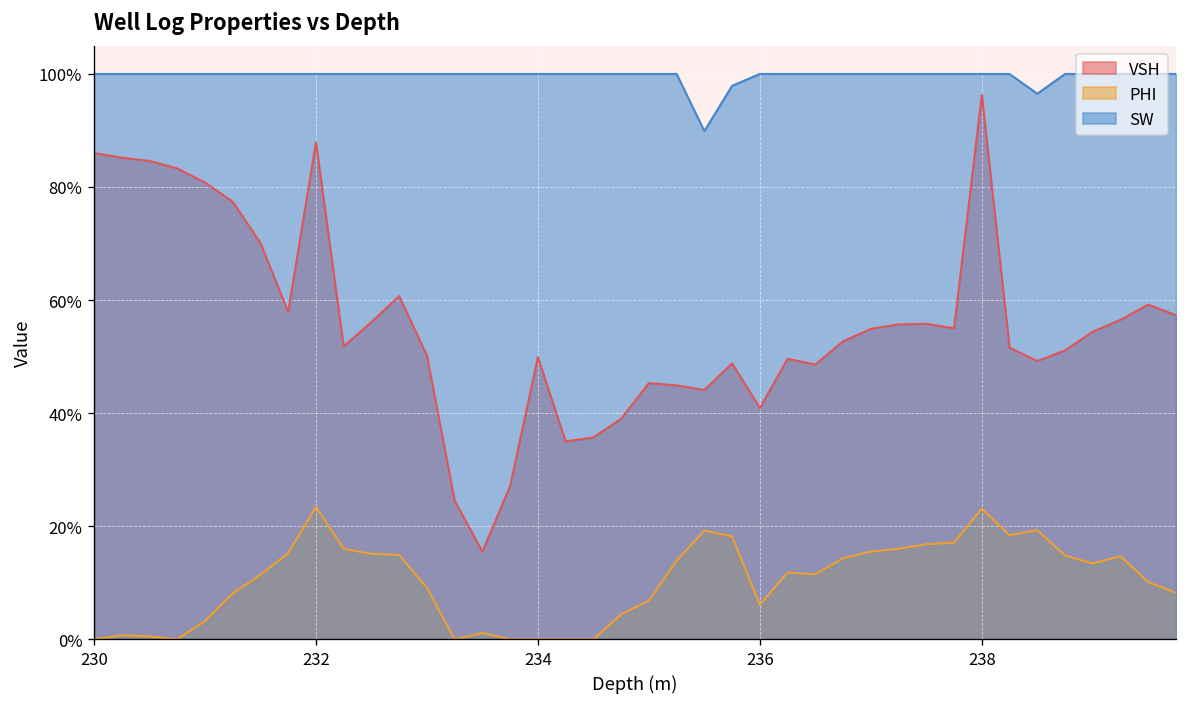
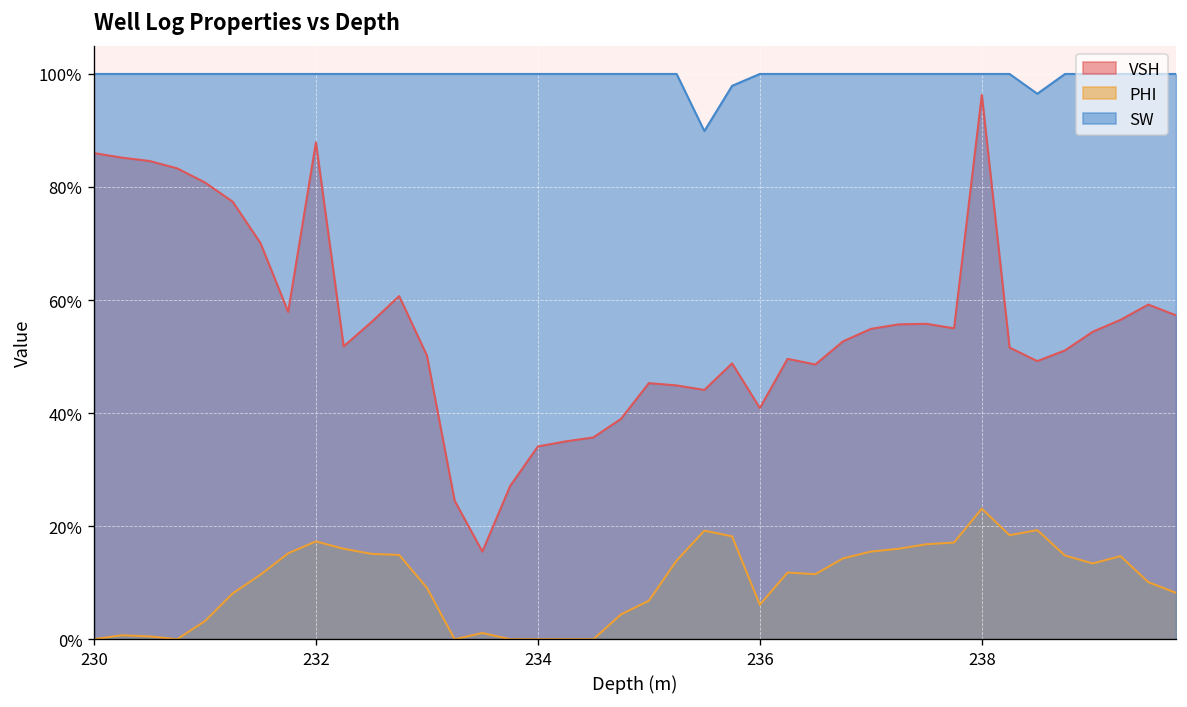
PHI, 232: 23% -> 17%
VSH, 234: 50% -> 34%
